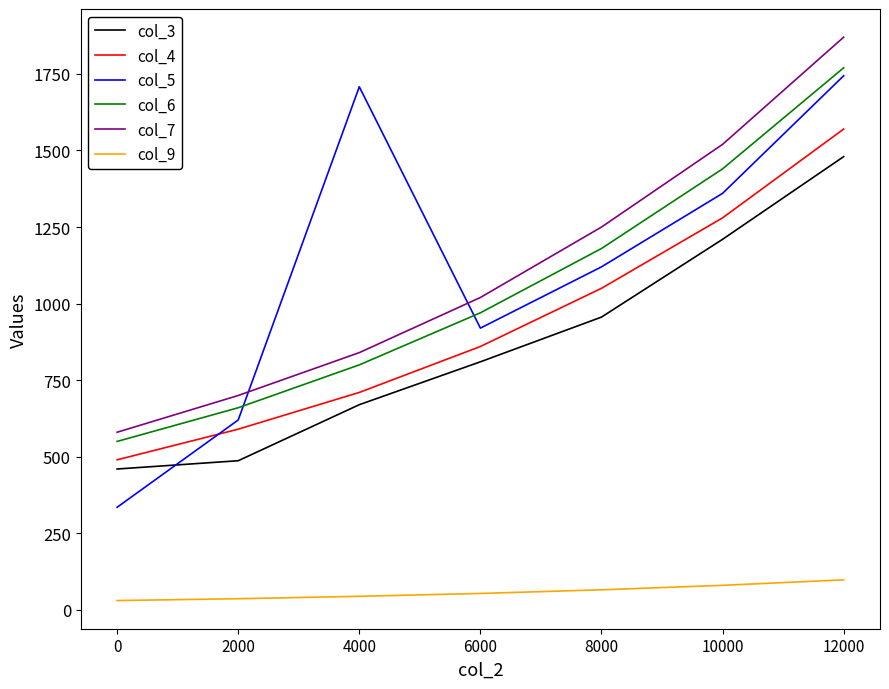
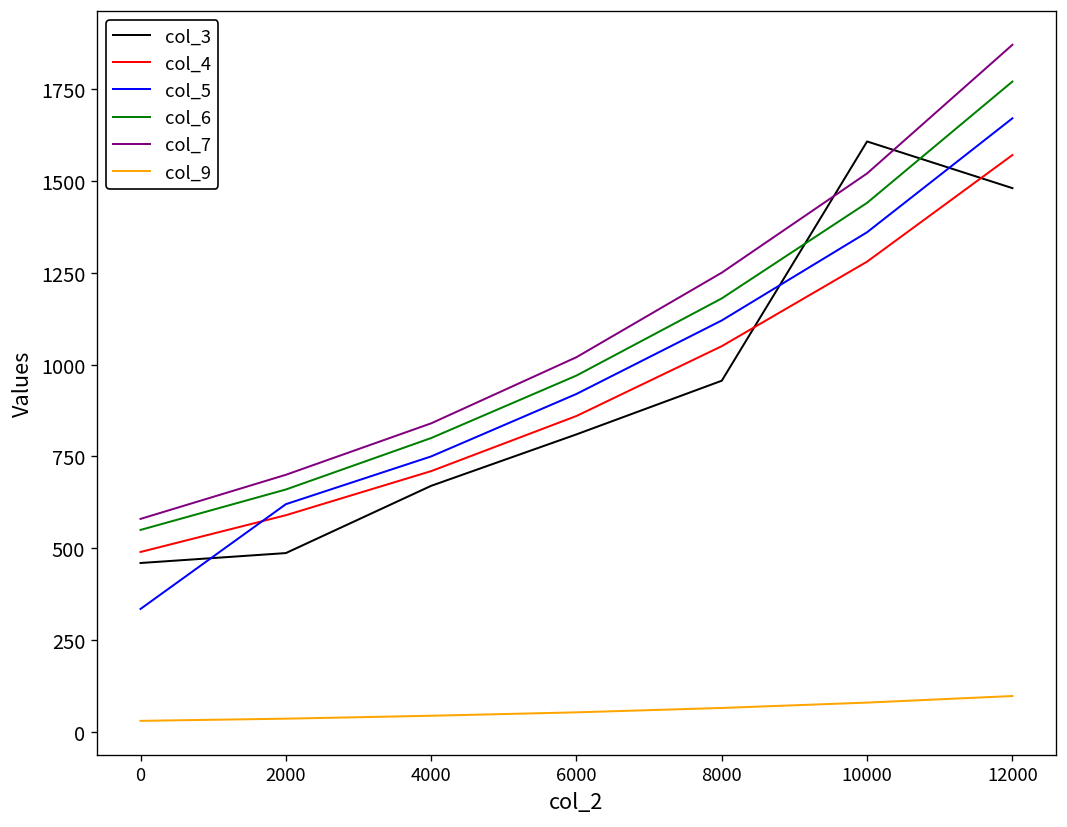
col_5, 4000: 1710 -> 750
col_3, 10000: 1210 -> 1610
col_5, 12000: 1740 -> 1670
